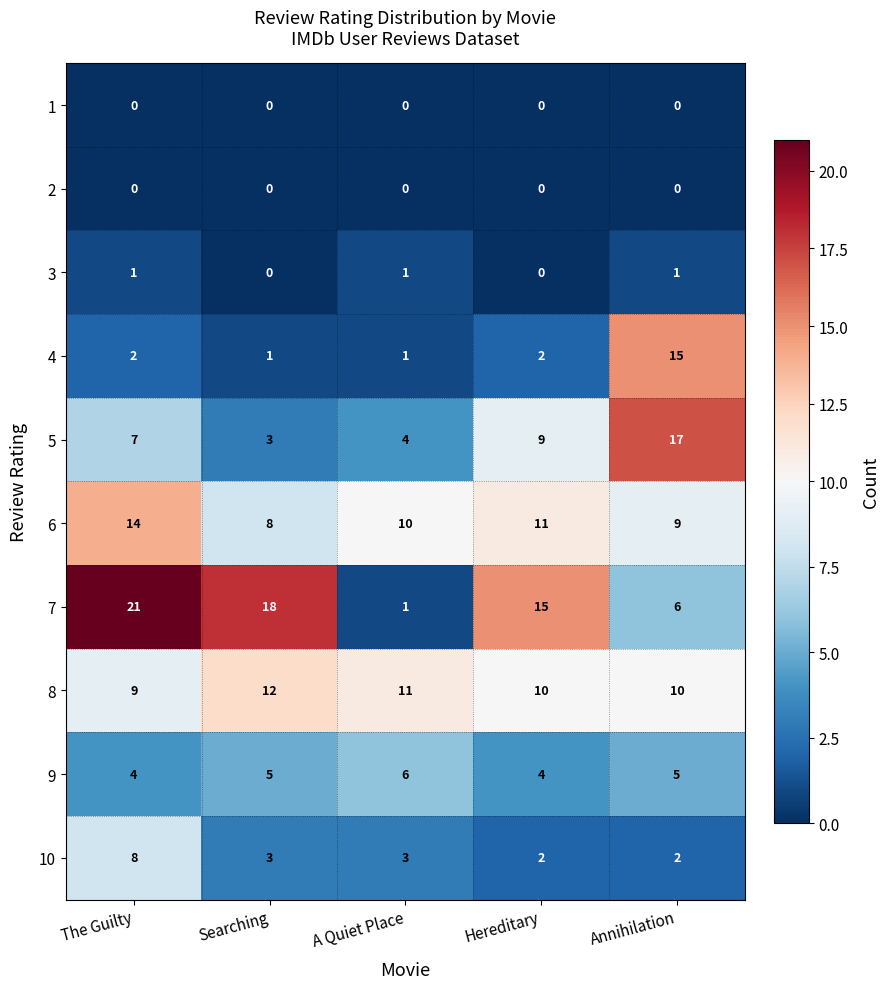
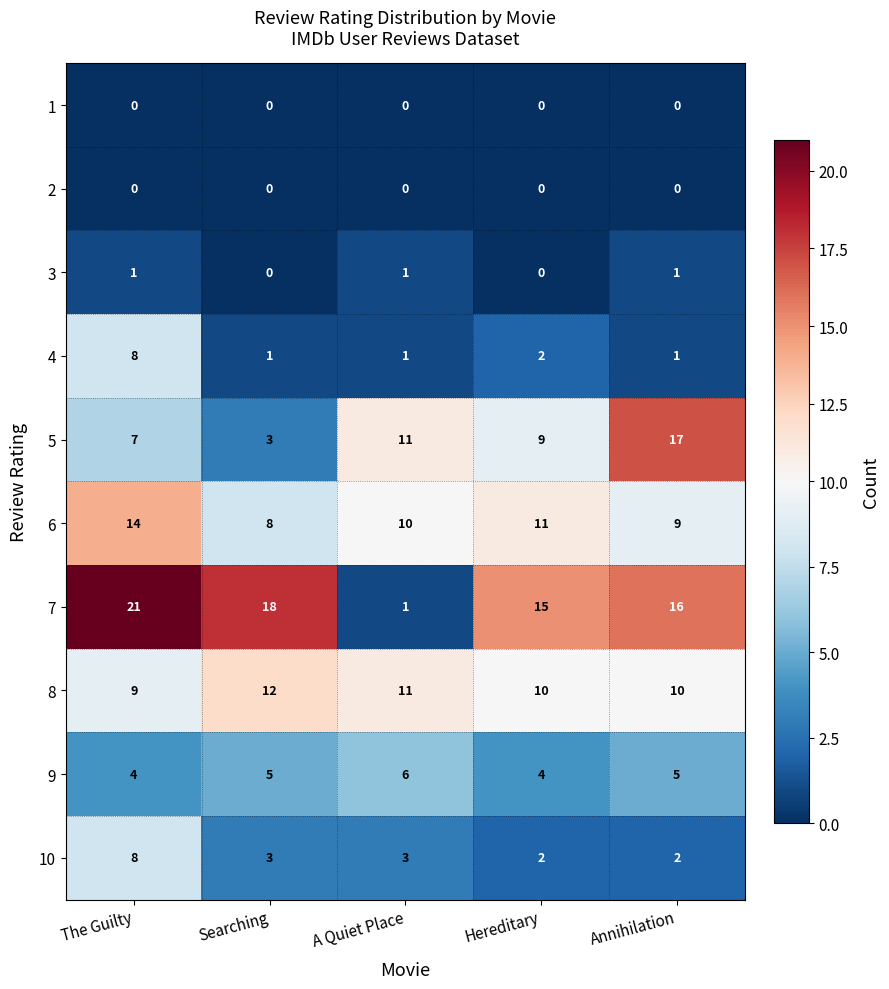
4, The Guilty: 2 -> 8
4, Annihilation: 15 -> 1
5, A Quiet Place: 4 -> 11
7, Annihilation: 6 -> 16
